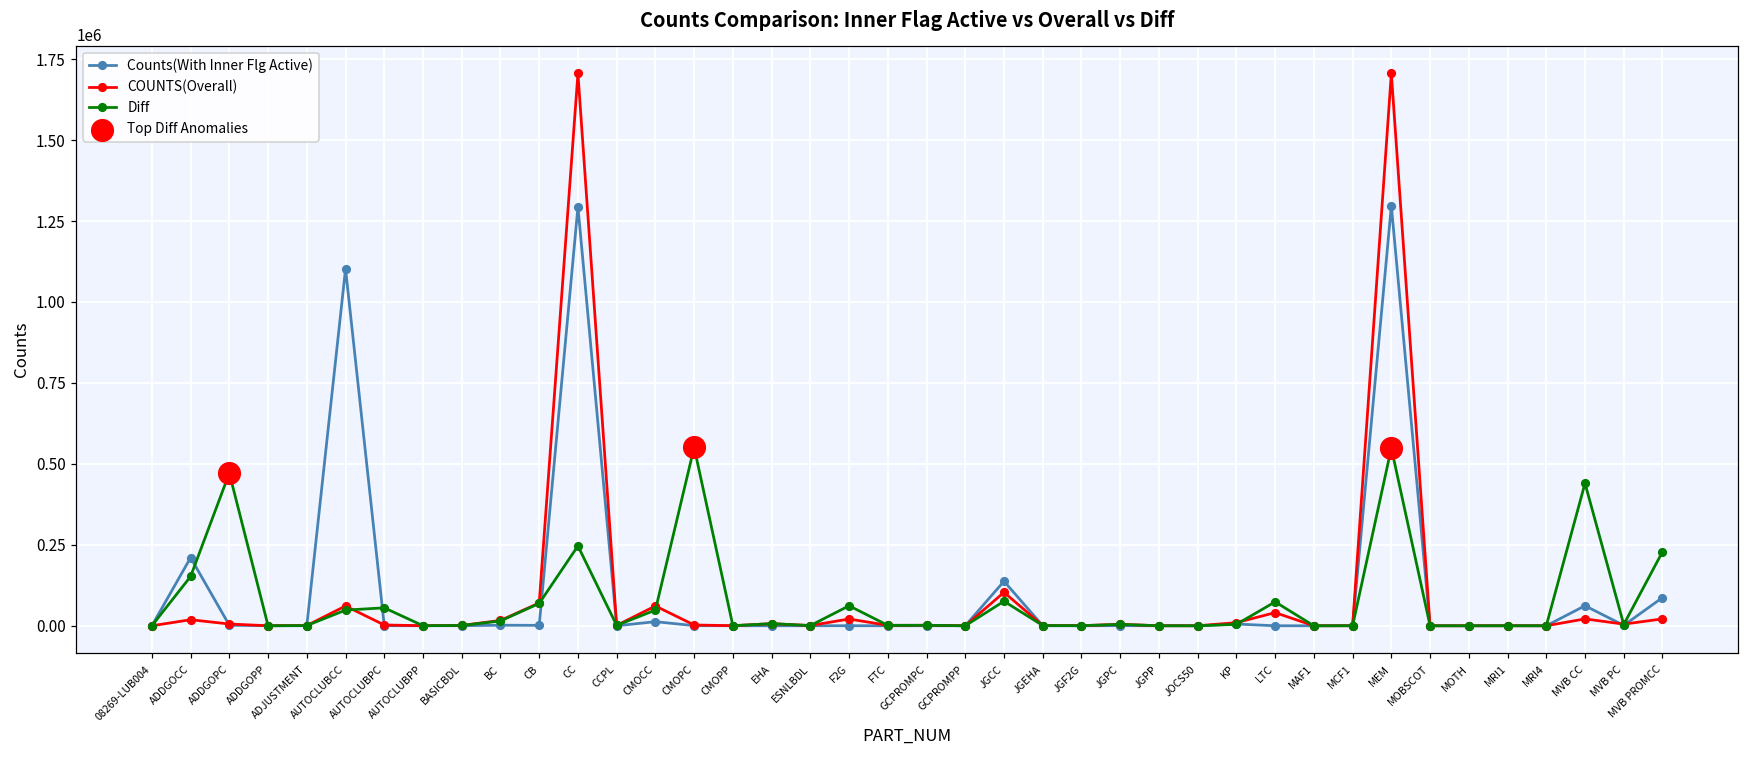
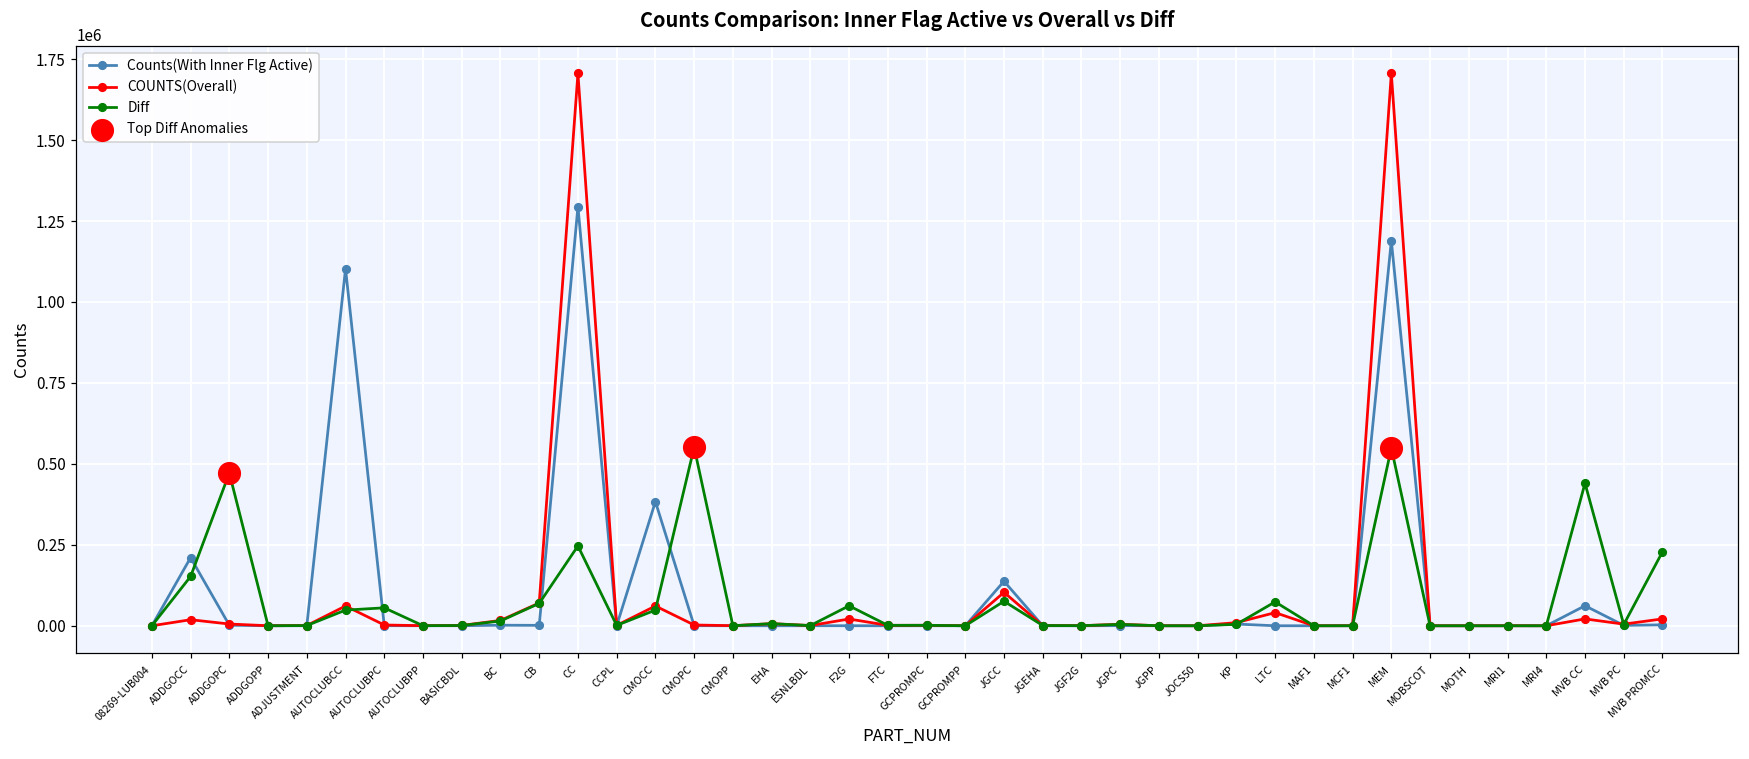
Counts(With Inner Flg Active), CMOCC: 10000 -> 380000
Counts(With Inner Flg Active), MEM: 1300000 -> 1190000
Counts(With Inner Flg Active), MVB PROMCC: 90000 -> 0
